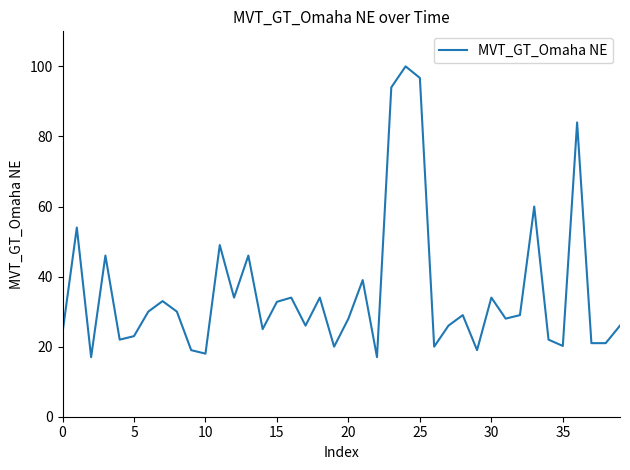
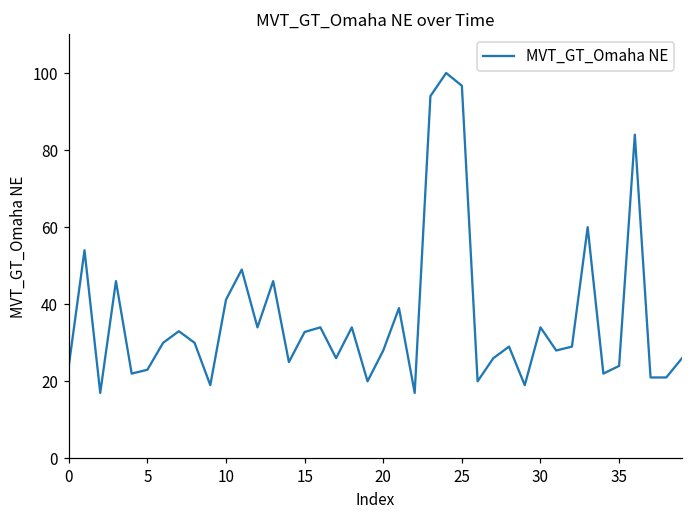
10: 18 -> 41
35: 20 -> 24
